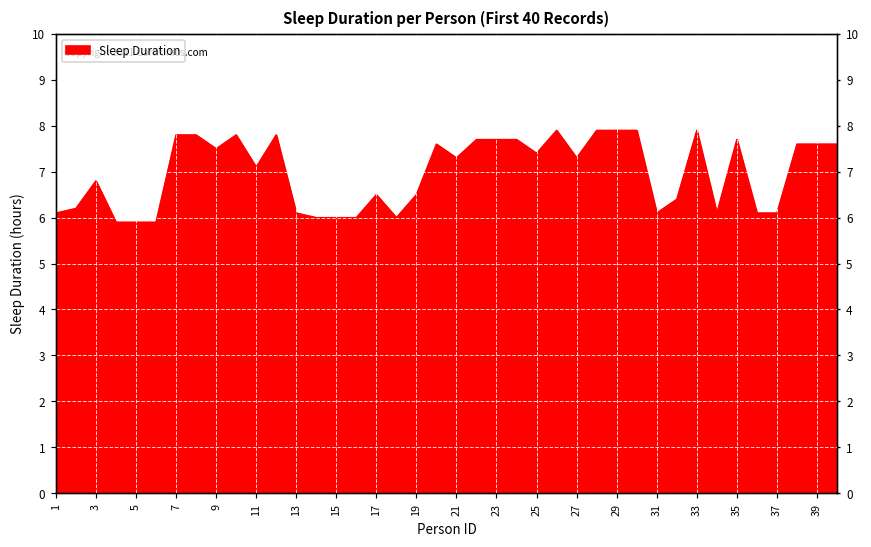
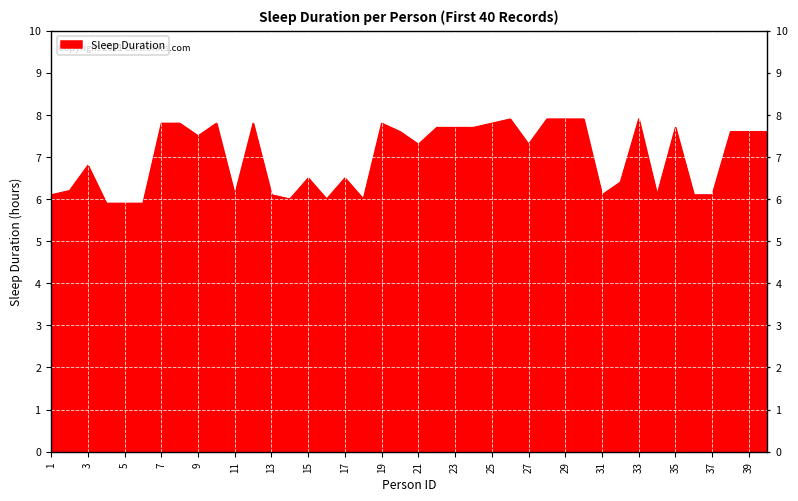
11: 7.1 -> 6.1
15: 6.0 -> 6.5
19: 6.5 -> 7.8
25: 7.4 -> 7.8
